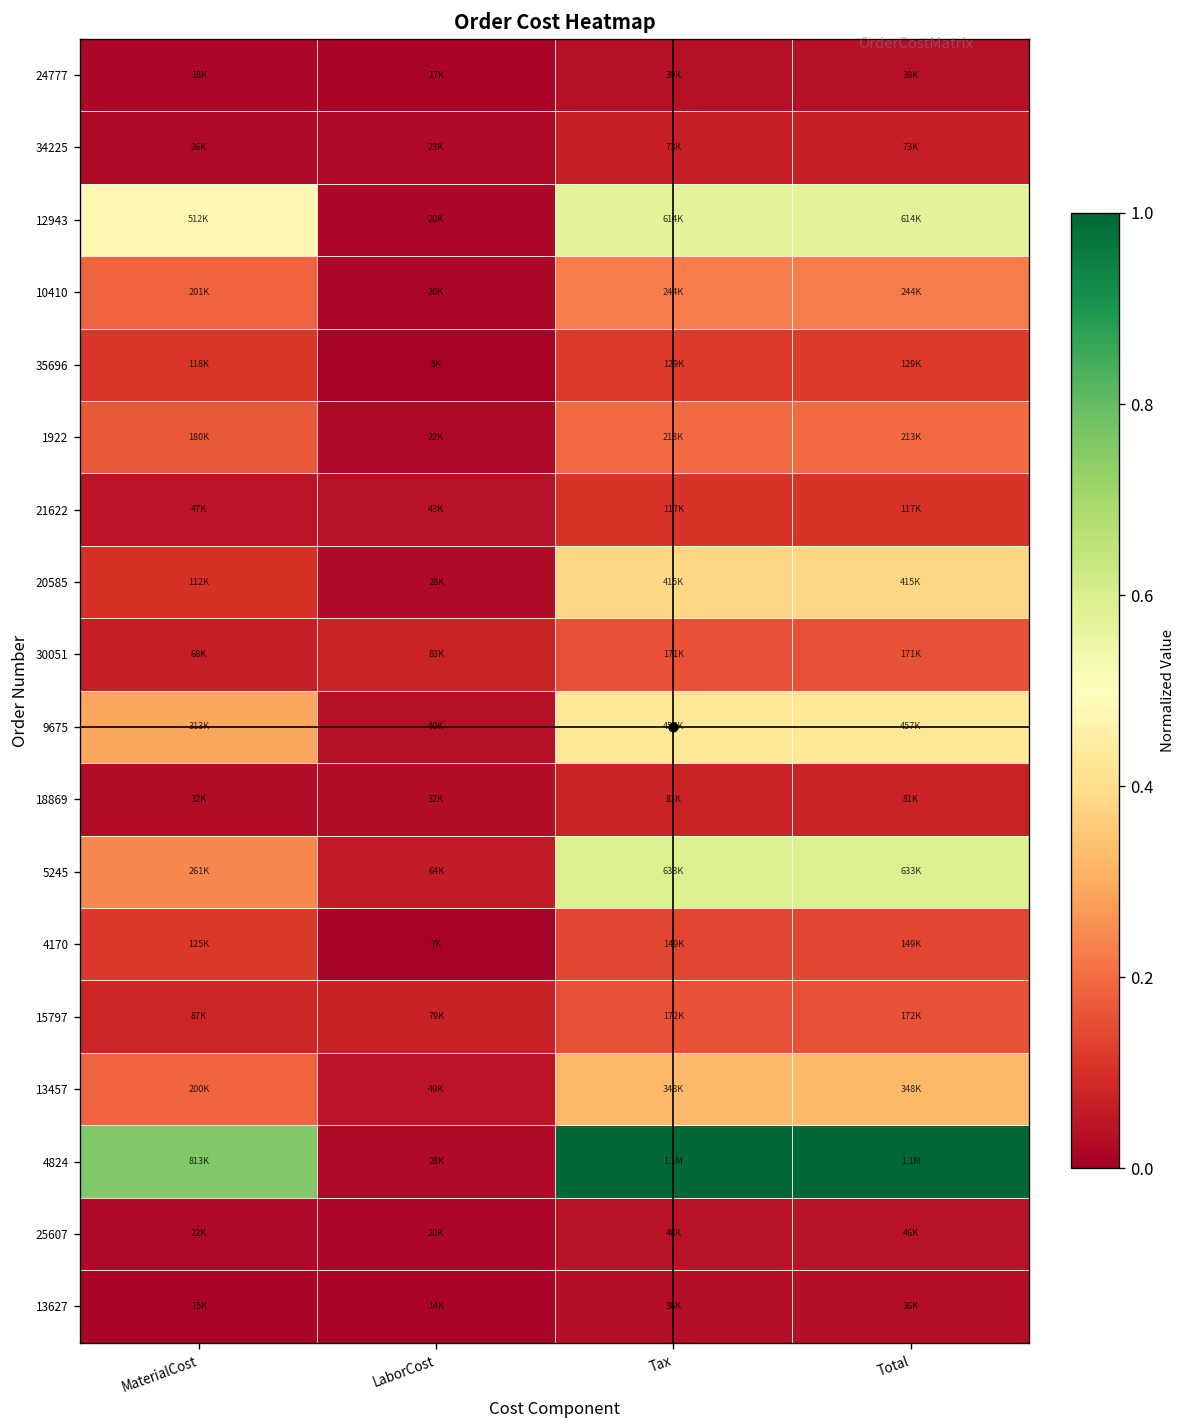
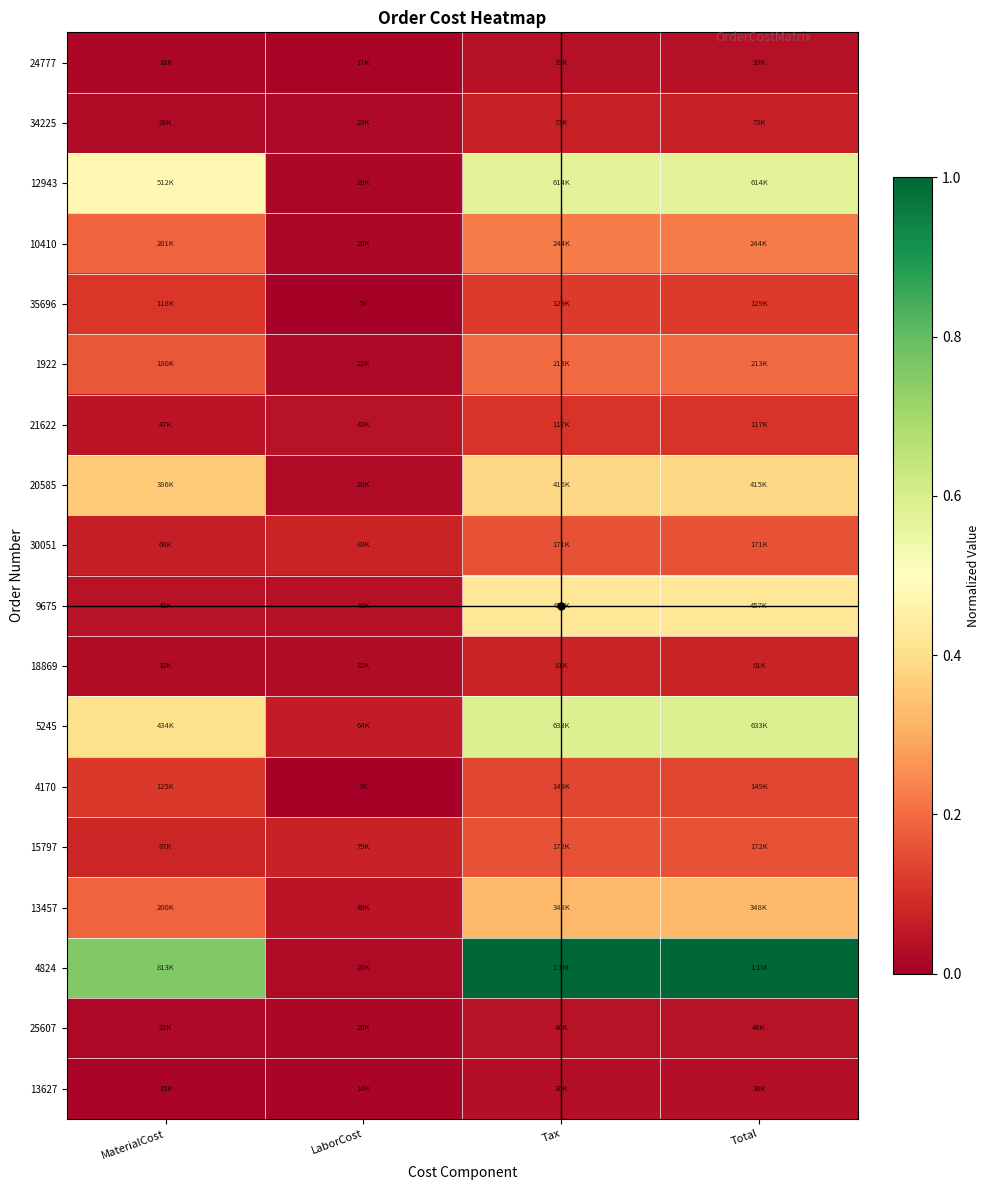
20585, MaterialCost: 112K -> 386K
9675, MaterialCost: 313K -> 45K
5245, MaterialCost: 261K -> 434K
